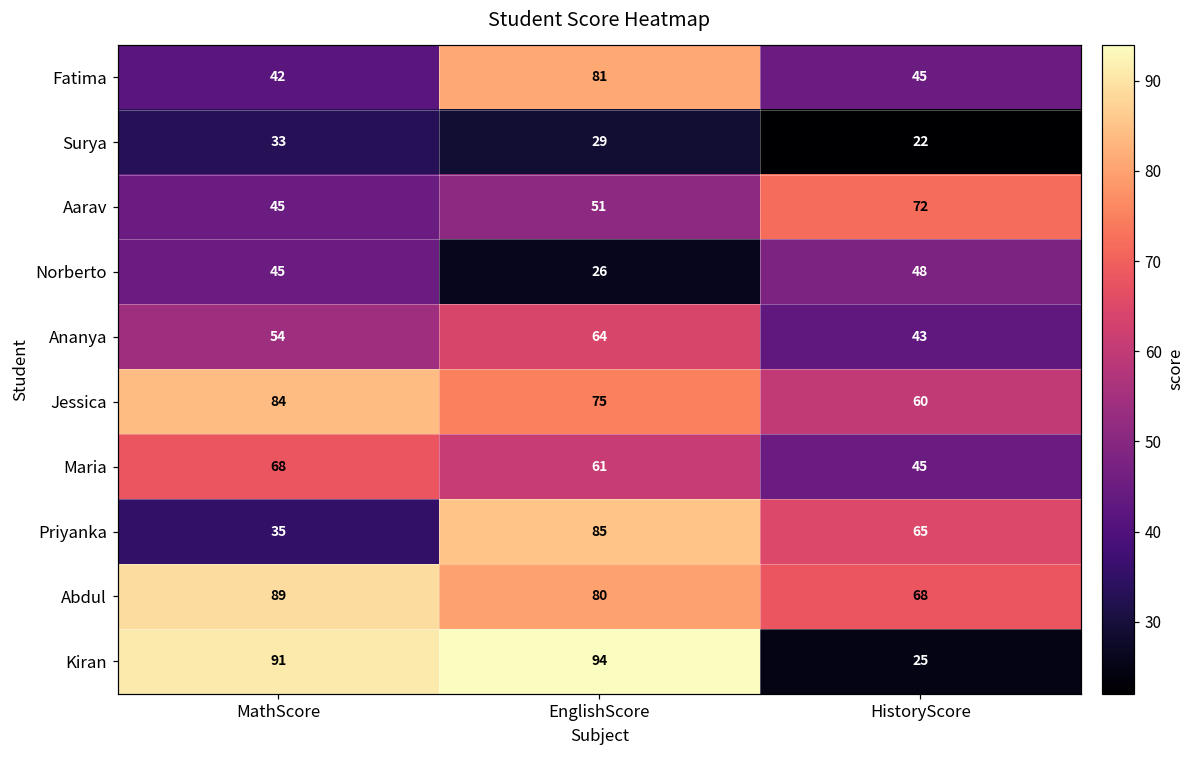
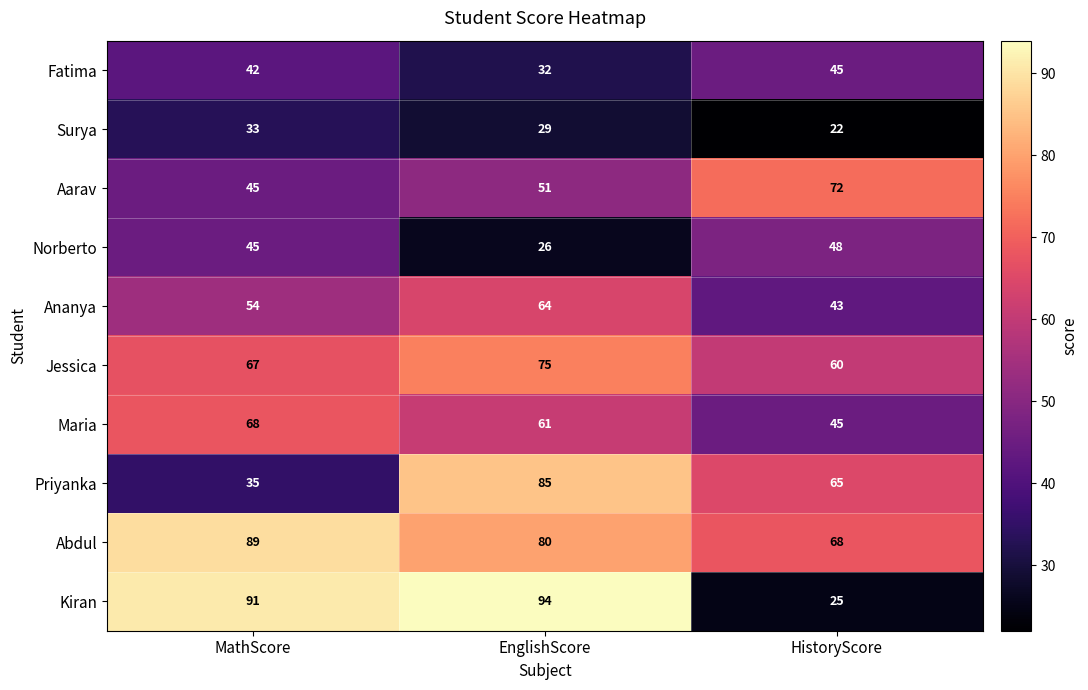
Fatima, EnglishScore: 81 -> 32
Jessica, MathScore: 84 -> 67
